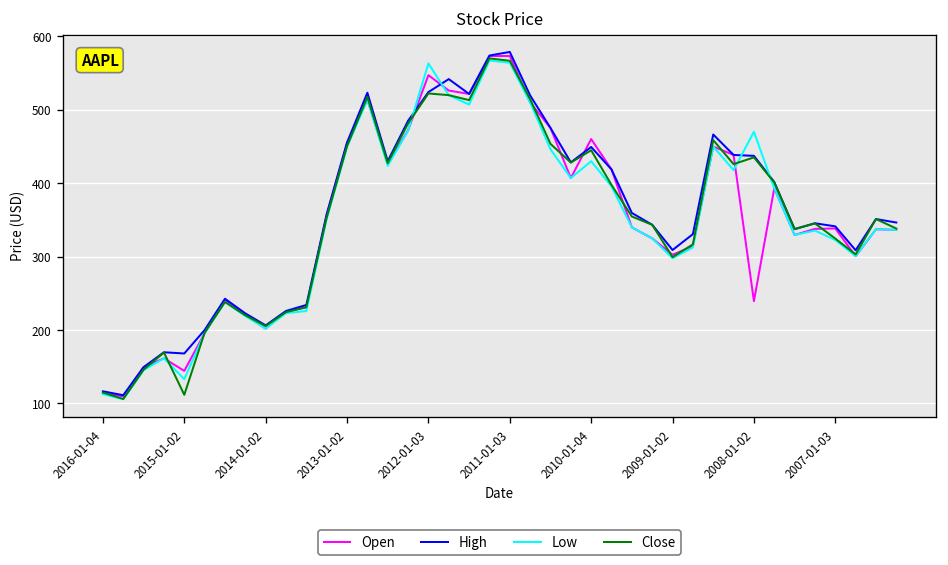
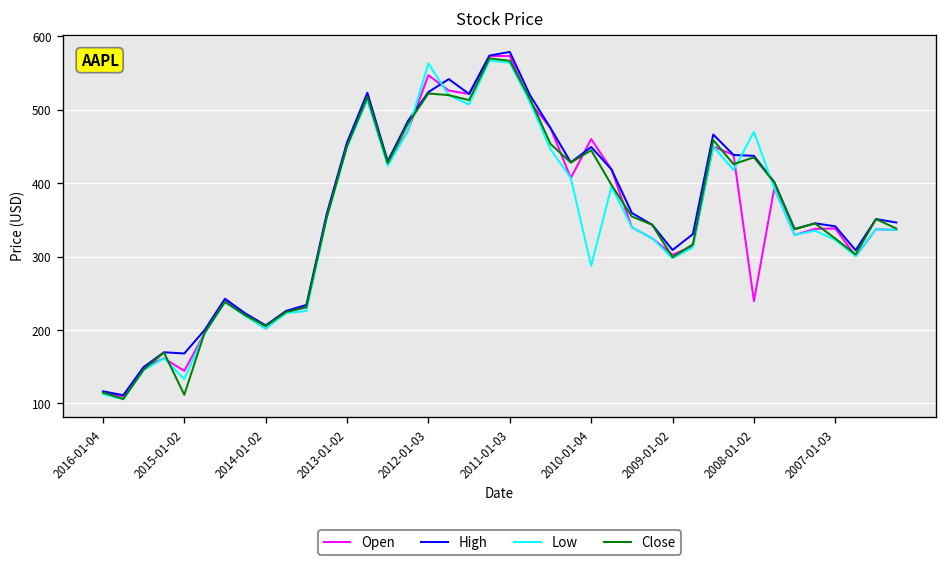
Low, 2010-01-04: 430 -> 290
